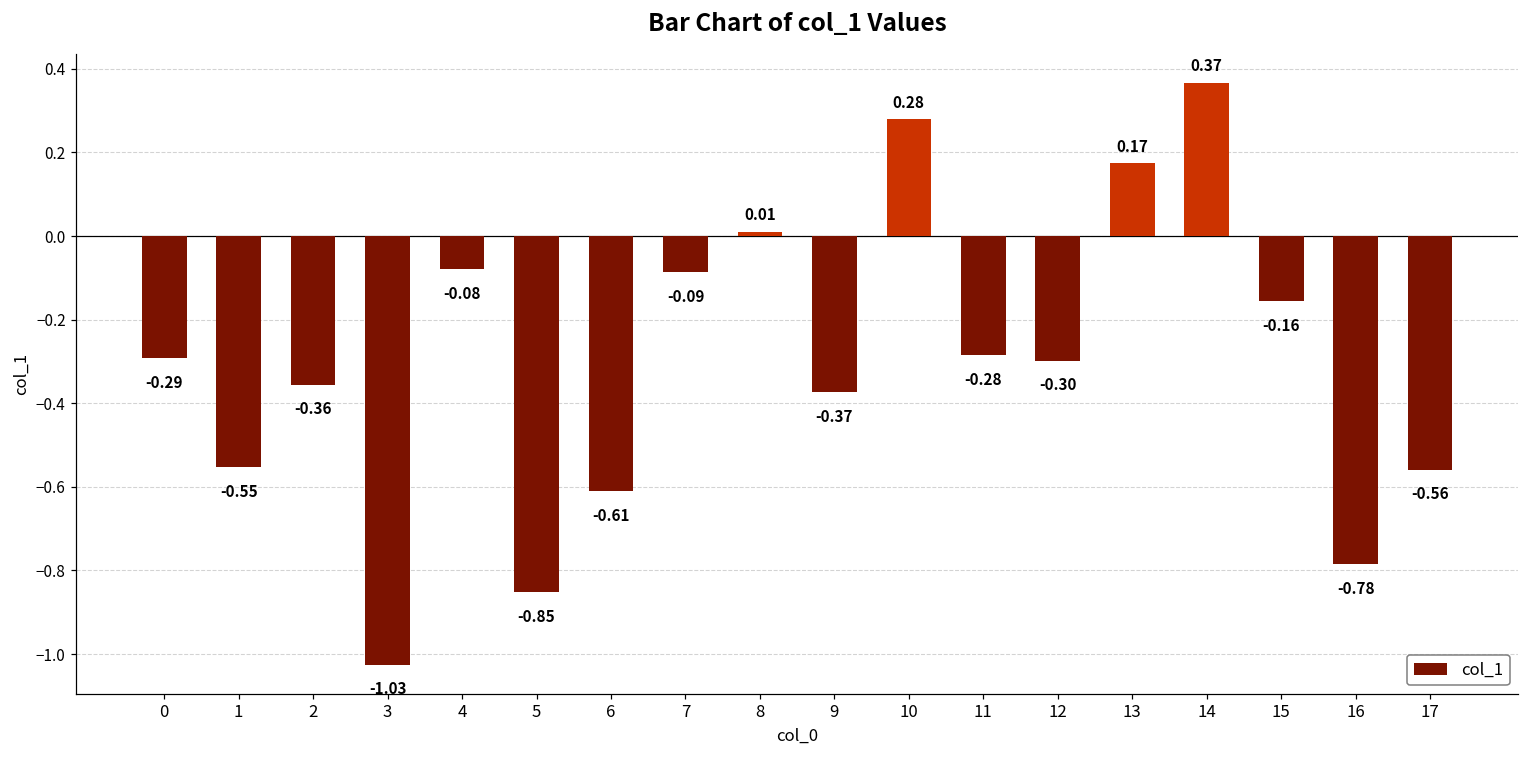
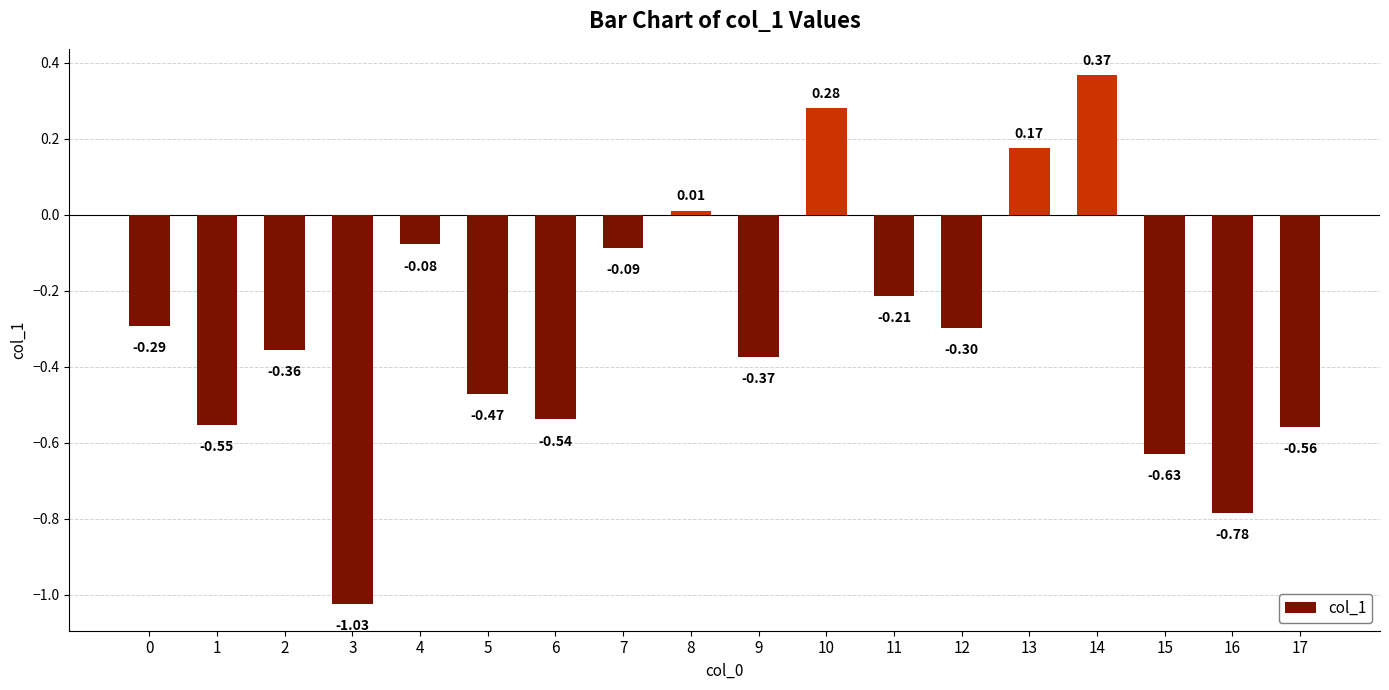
5: -0.85 -> -0.47
6: -0.61 -> -0.54
11: -0.28 -> -0.21
15: -0.16 -> -0.63
